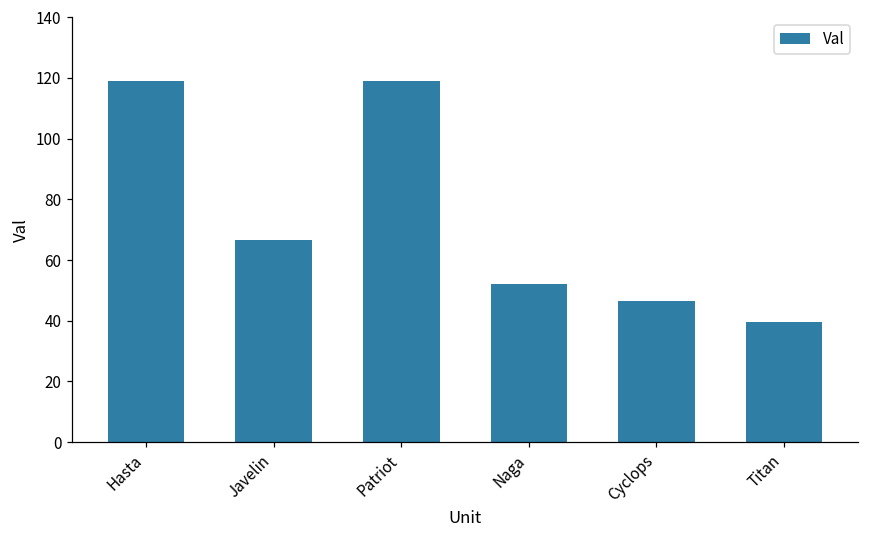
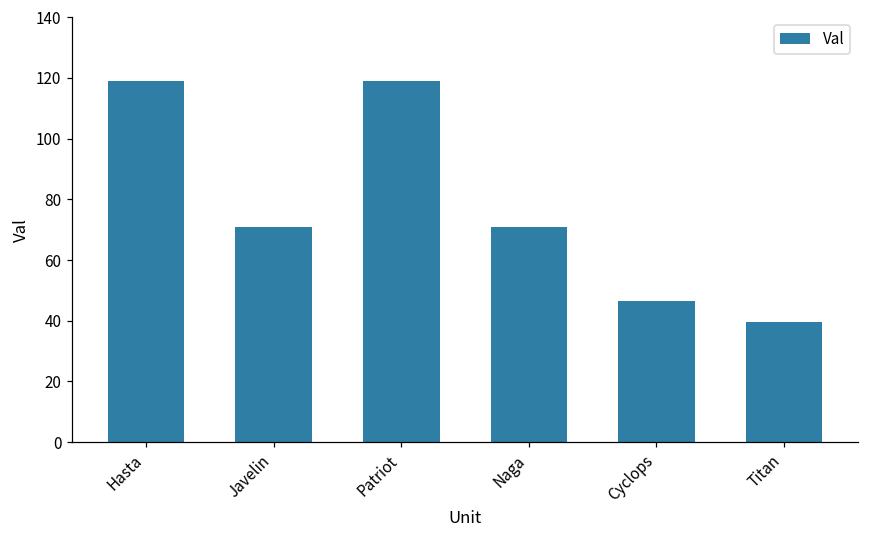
Javelin: 67 -> 71
Naga: 52 -> 71
